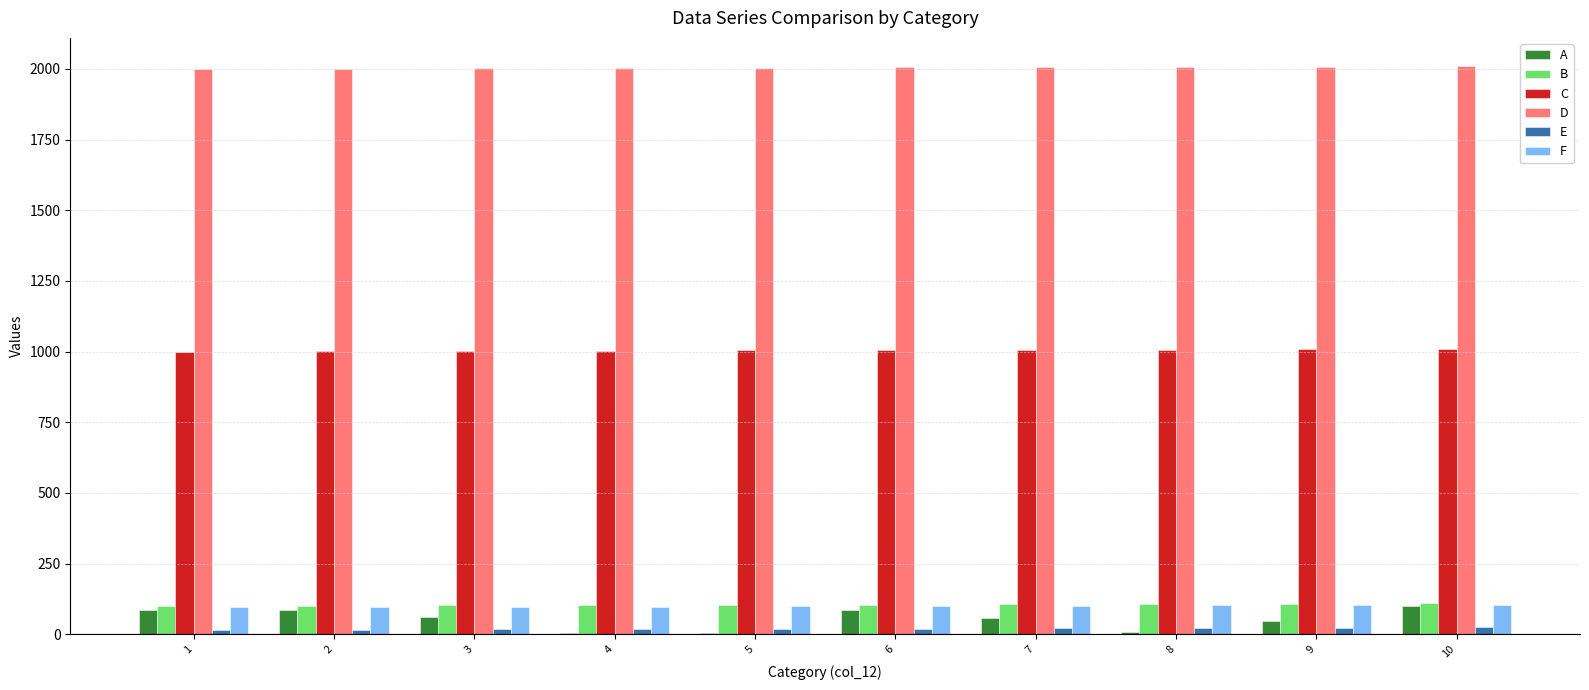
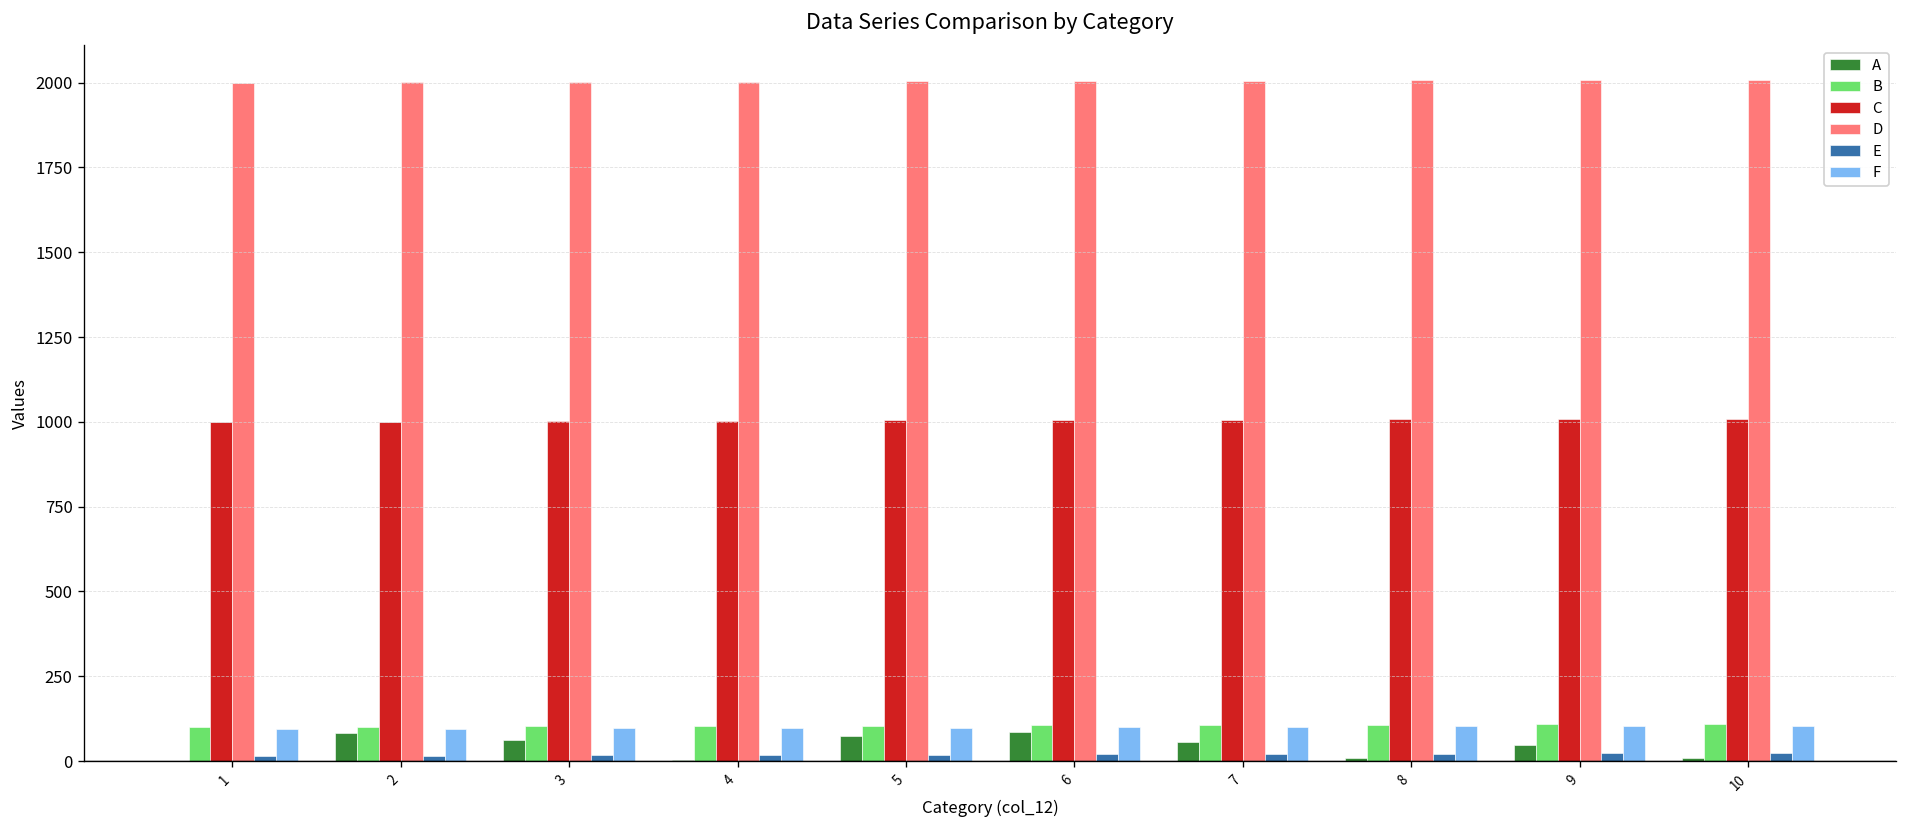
A, 1: 90 -> 0
A, 5: 10 -> 70
A, 10: 100 -> 10
